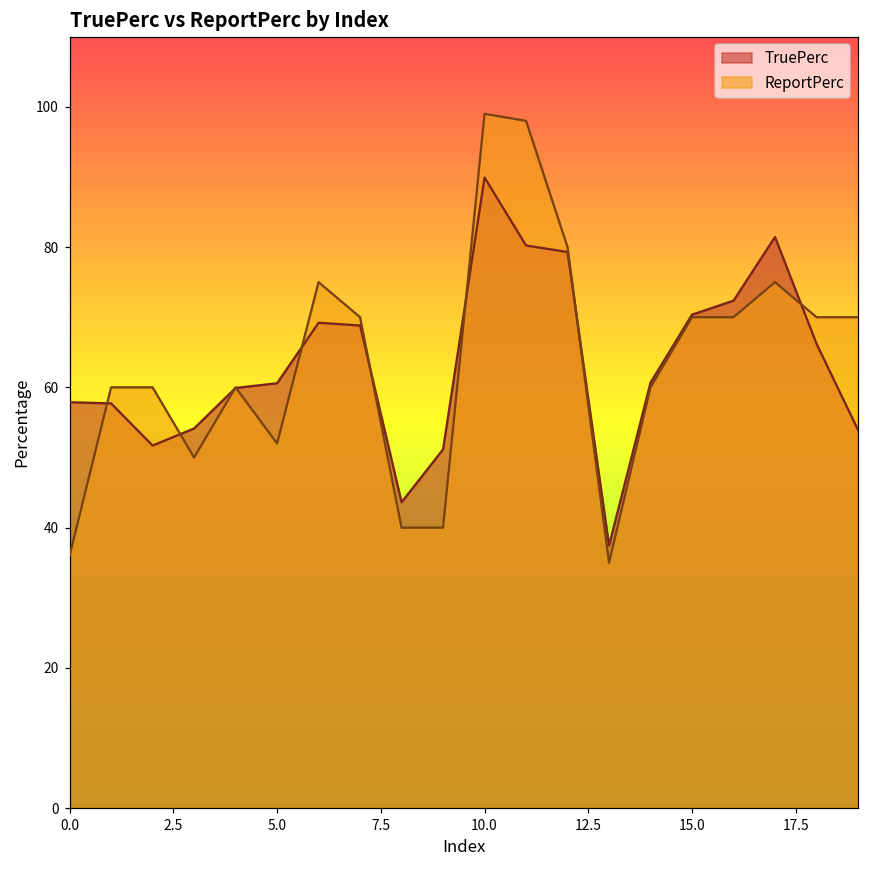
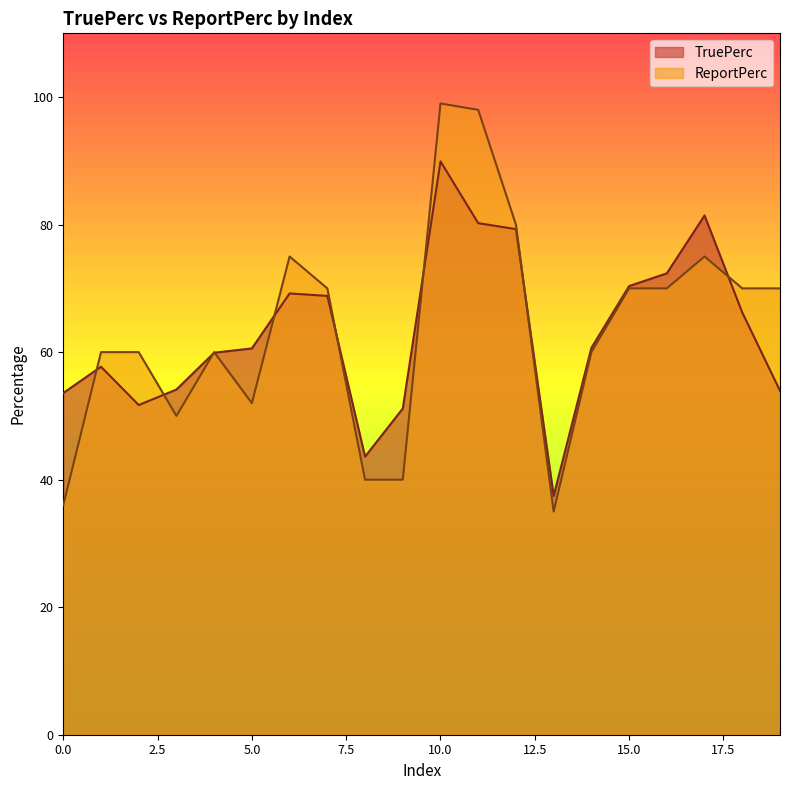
TruePerc, 0.0: 58 -> 54
